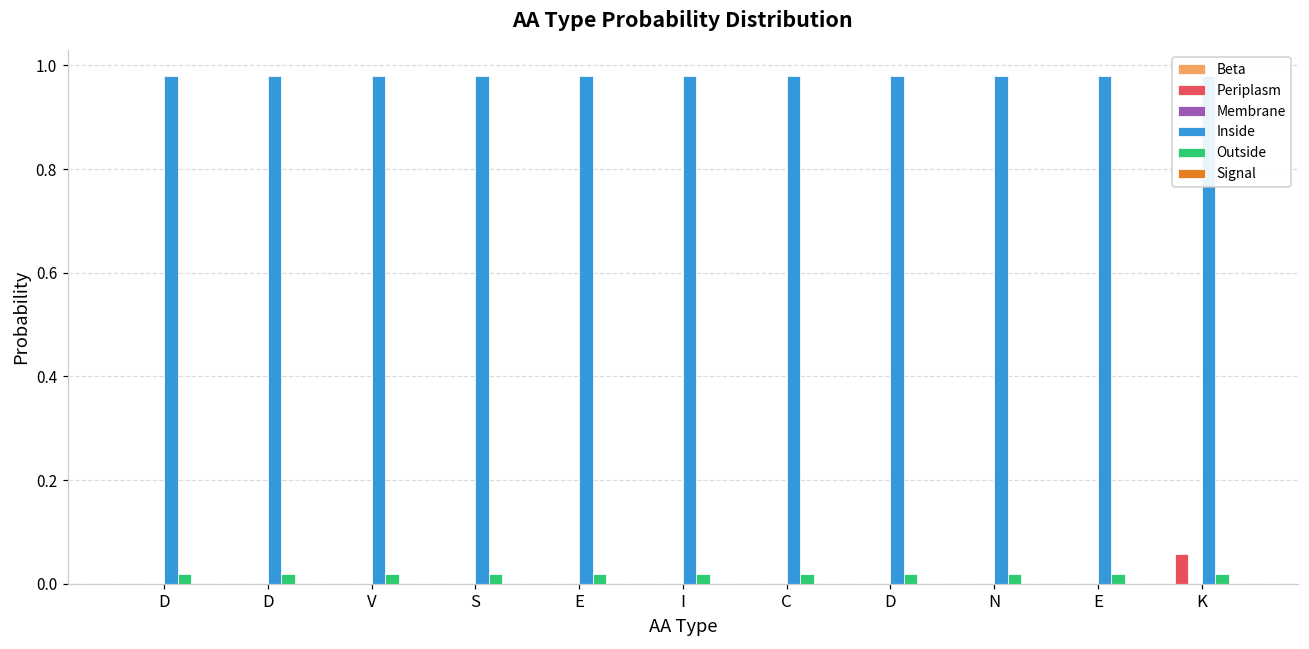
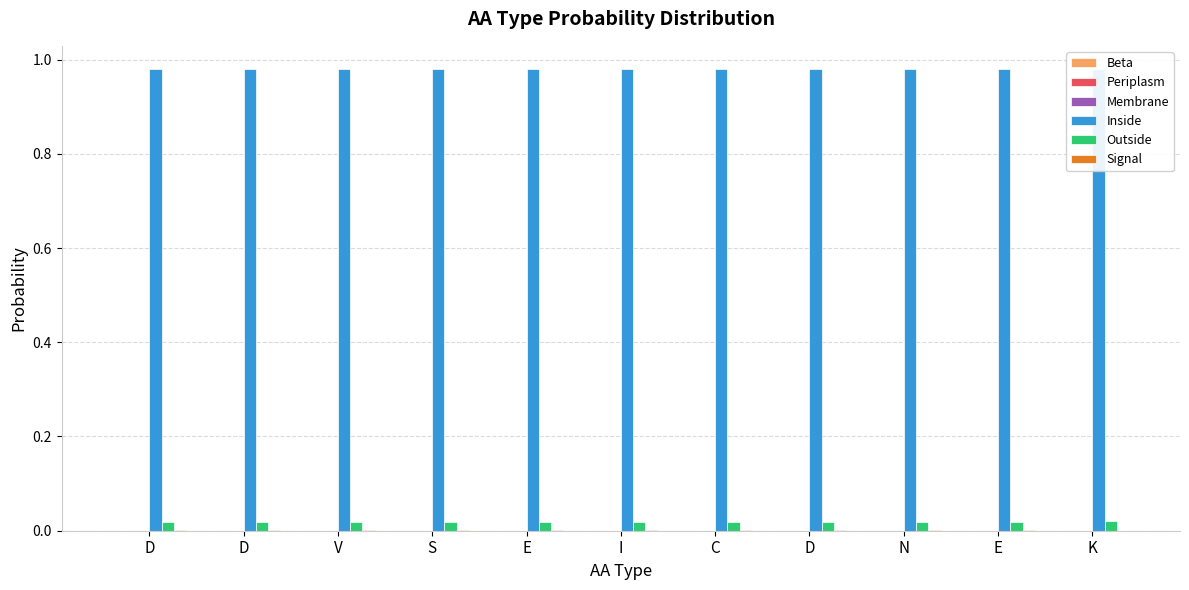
Periplasm, K: 0.06 -> 0.00
